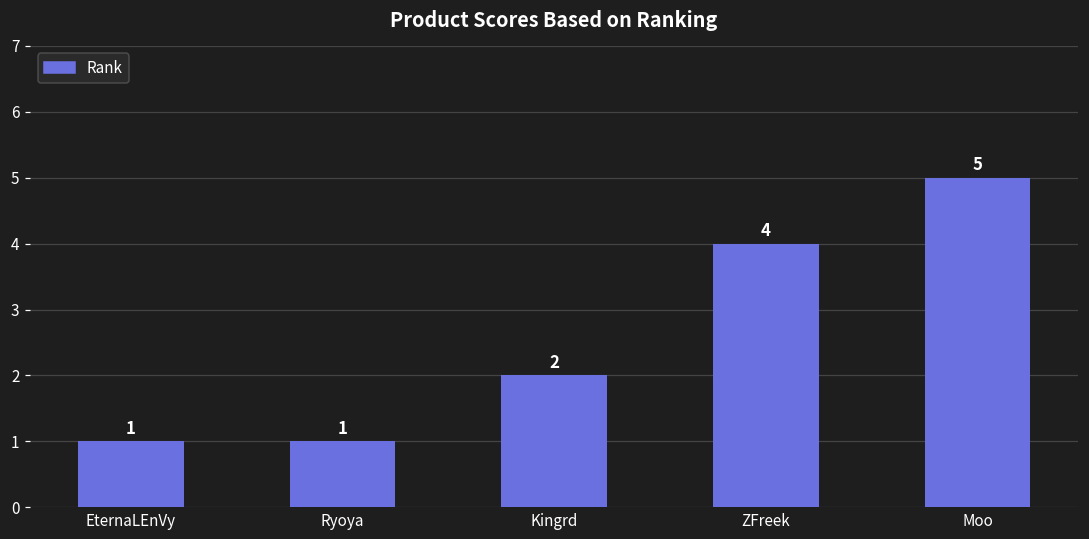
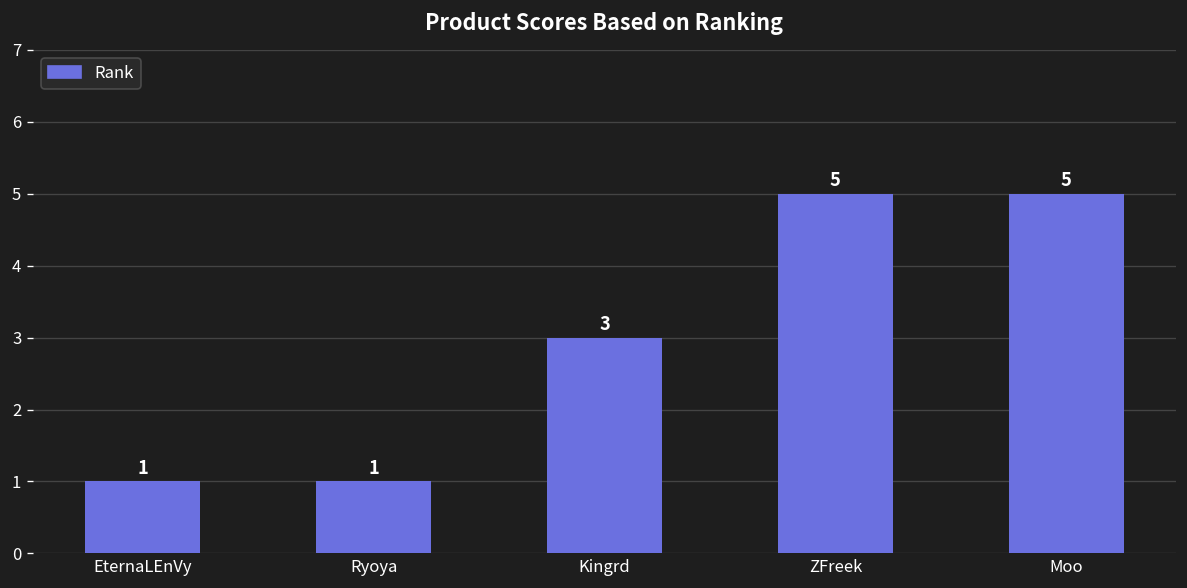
Kingrd: 2 -> 3
ZFreek: 4 -> 5
